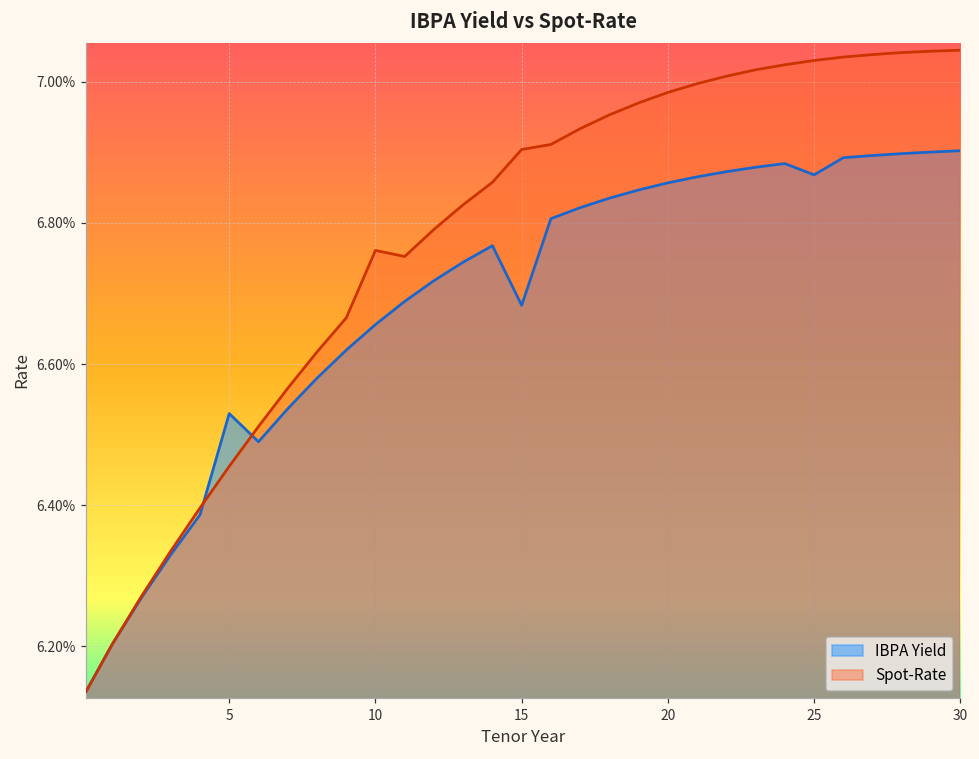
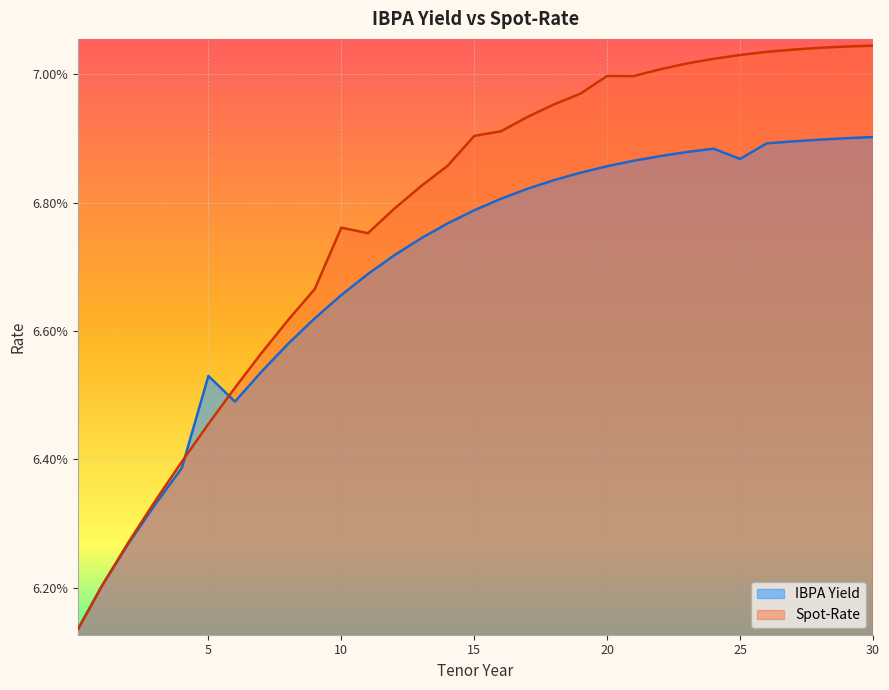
IBPA Yield, 15: 6.68% -> 6.79%
Spot-Rate, 20: 6.99% -> 7.00%
